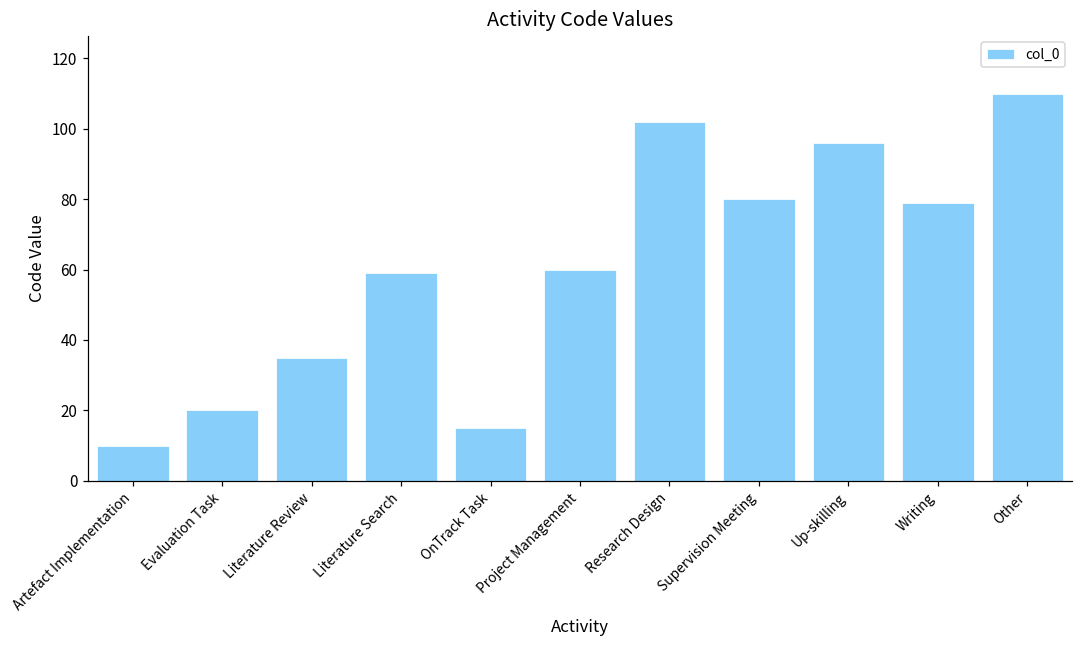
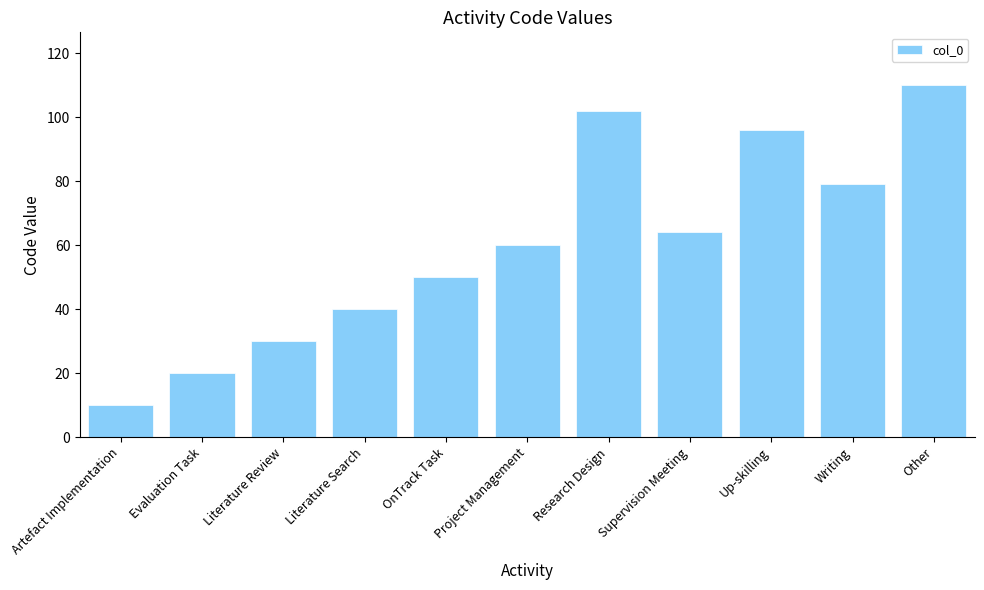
Literature Review: 35 -> 30
Literature Search: 59 -> 40
OnTrack Task: 15 -> 50
Supervision Meeting: 80 -> 64
